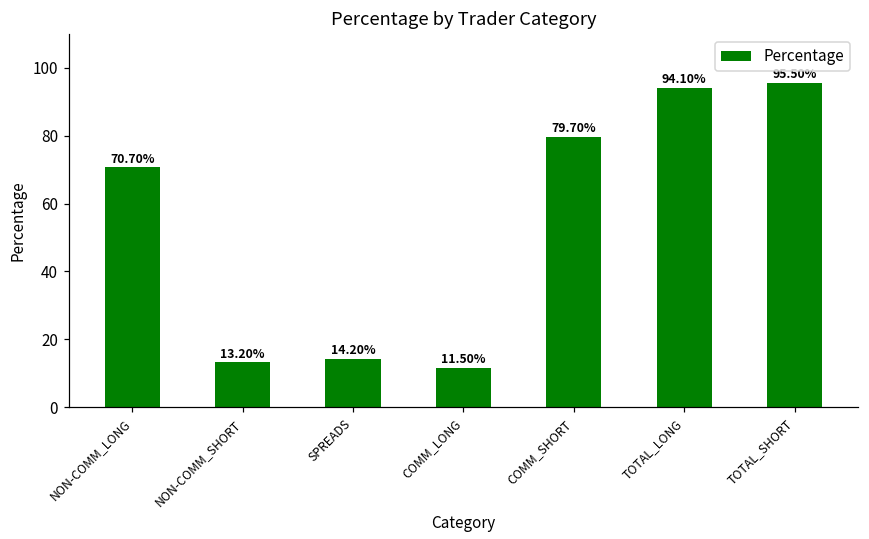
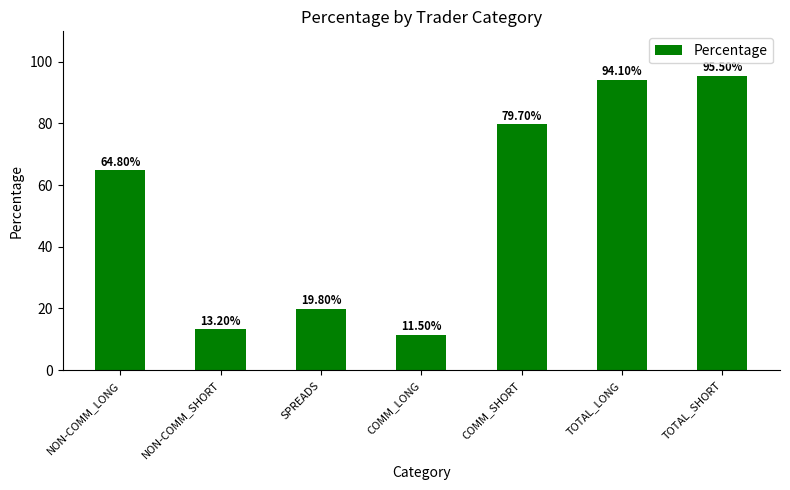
NON-COMM_LONG: 70.70% -> 64.80%
SPREADS: 14.20% -> 19.80%
